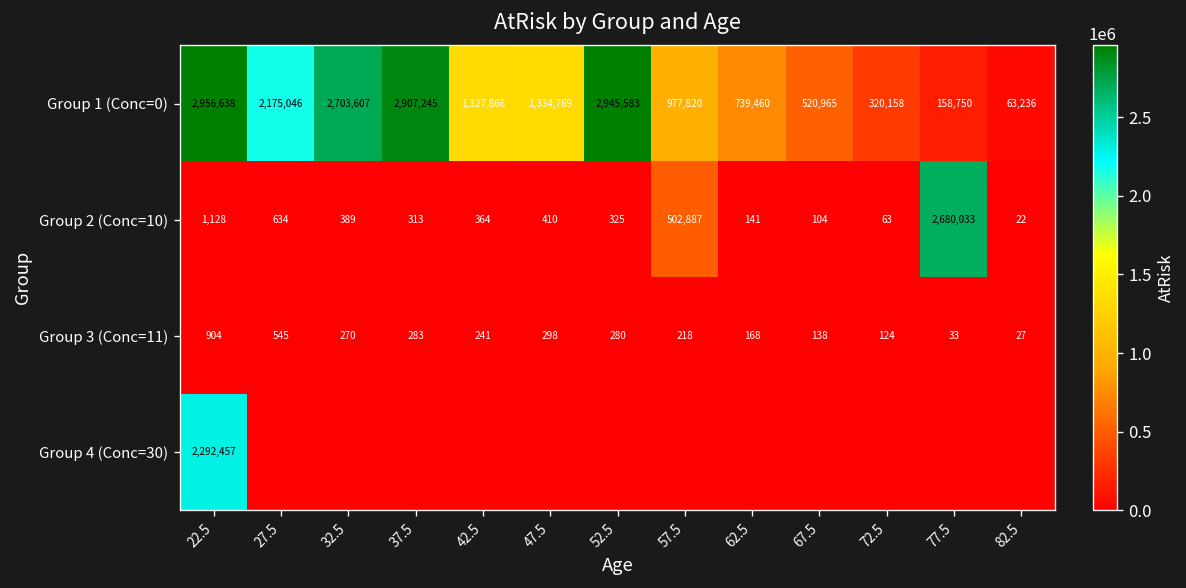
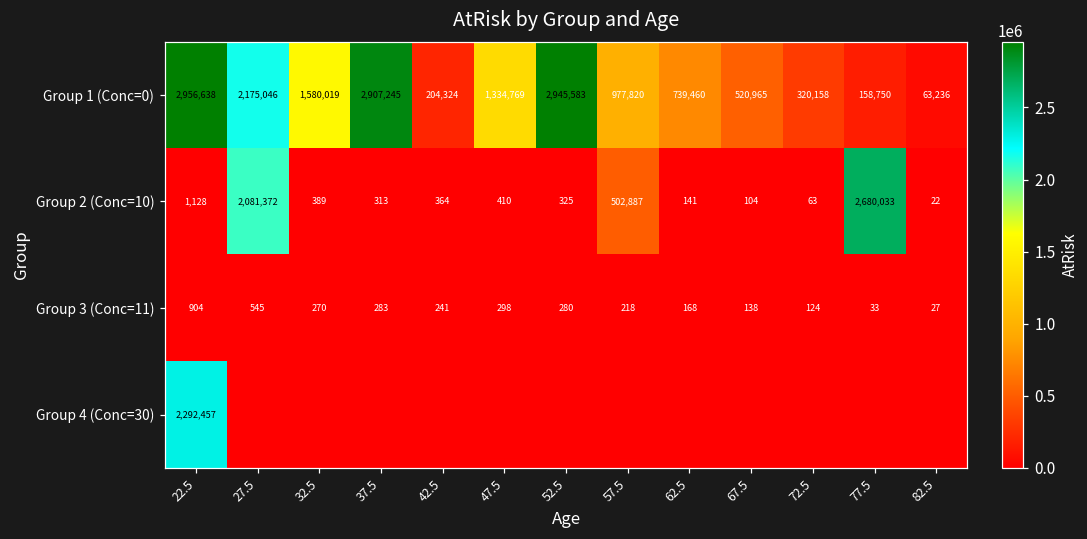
Group 1 (Conc=0), 32.5: 2,703,607 -> 1,580,019
Group 1 (Conc=0), 42.5: 1,327,866 -> 204,324
Group 2 (Conc=10), 27.5: 634 -> 2,081,372
